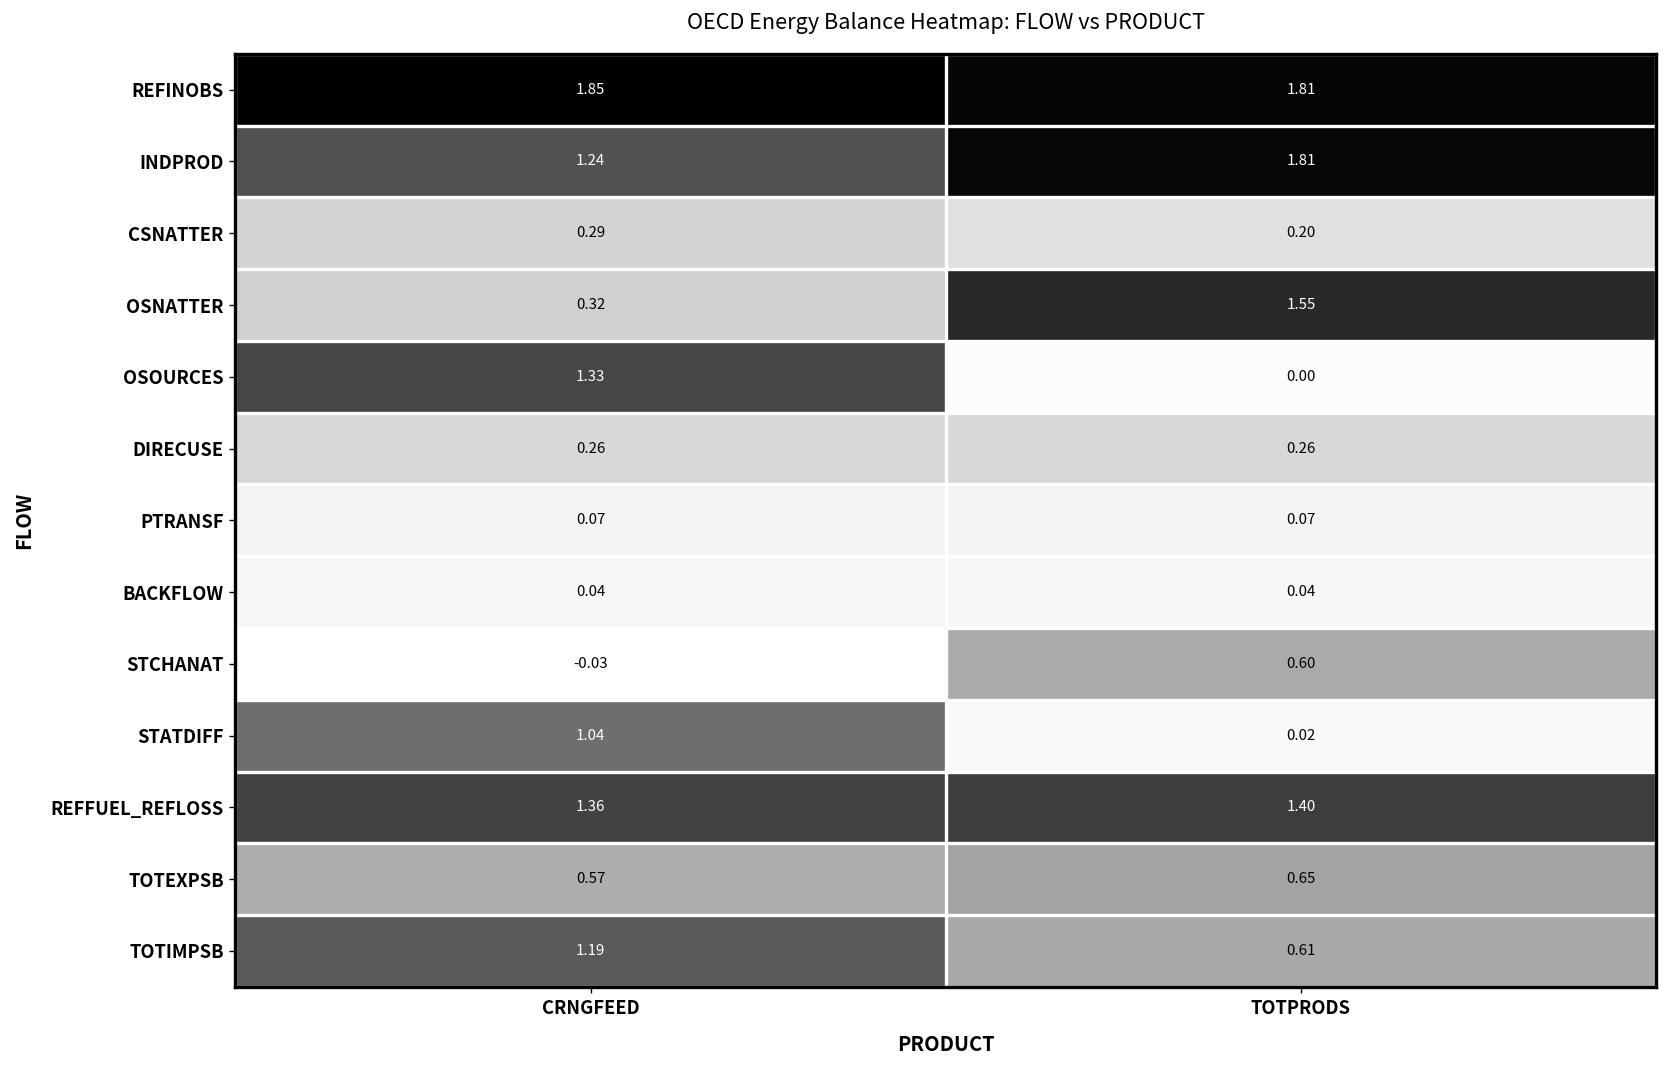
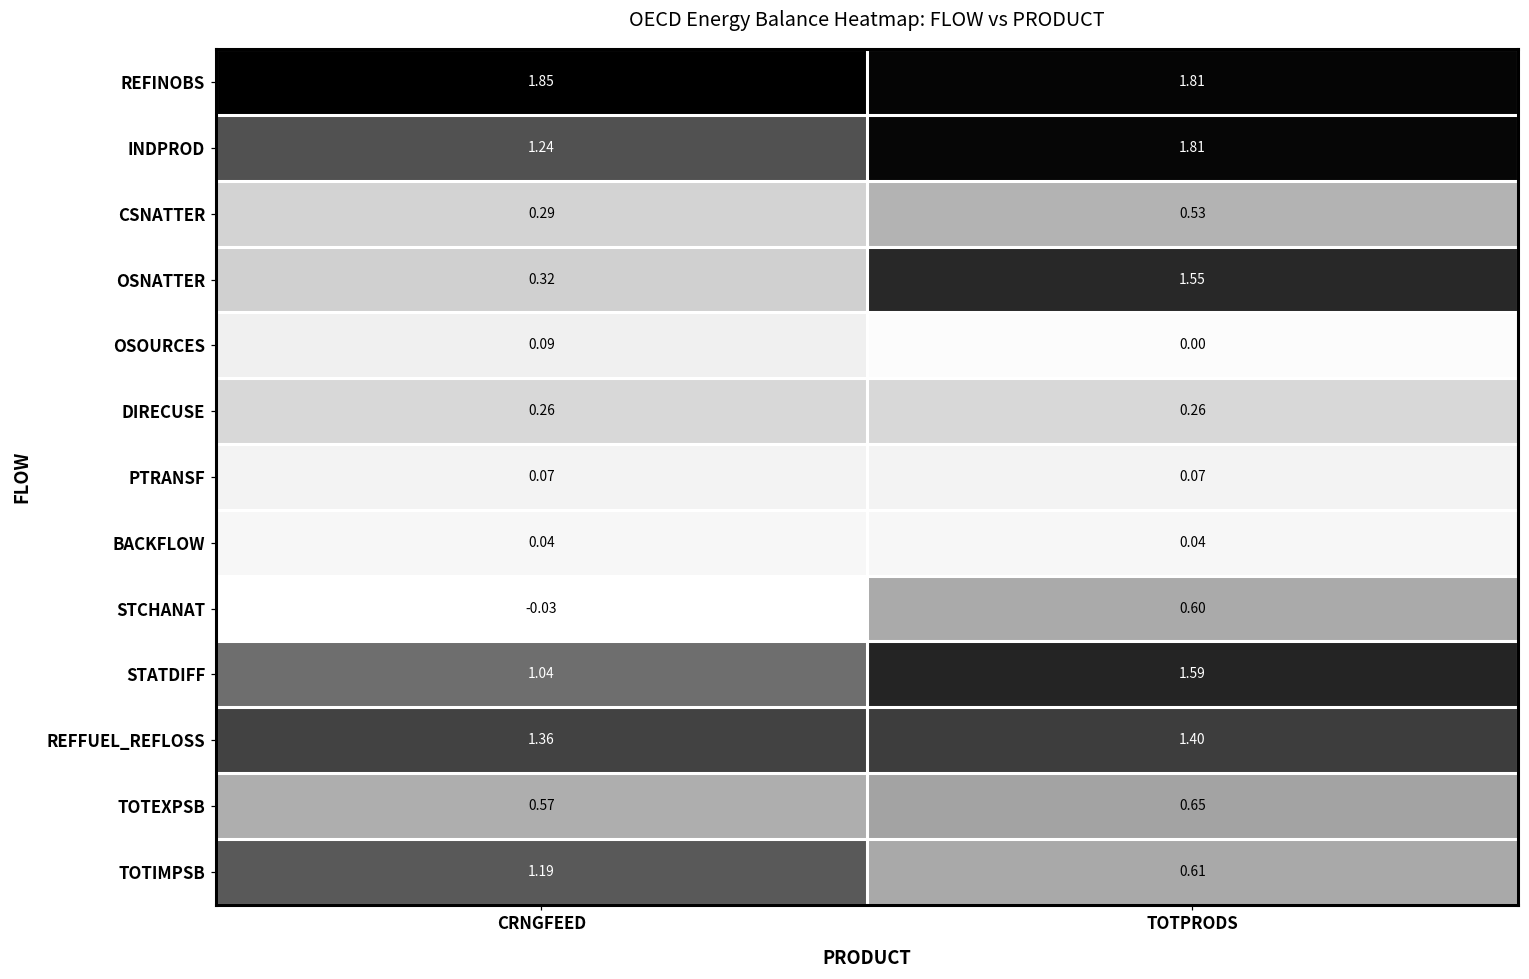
CSNATTER, TOTPRODS: 0.20 -> 0.53
OSOURCES, CRNGFEED: 1.33 -> 0.09
STATDIFF, TOTPRODS: 0.02 -> 1.59
